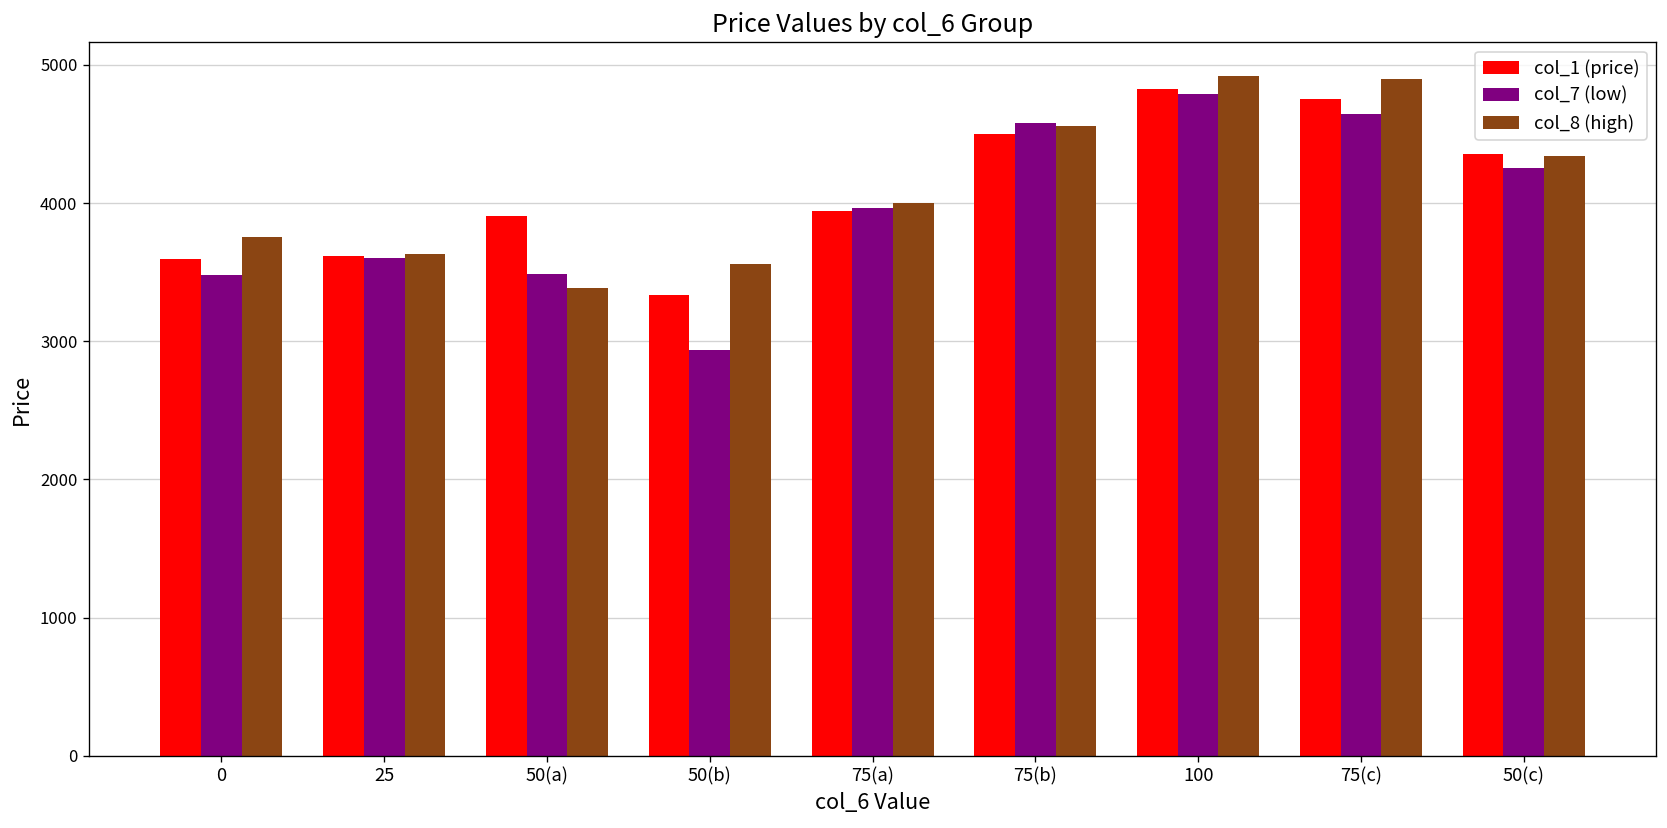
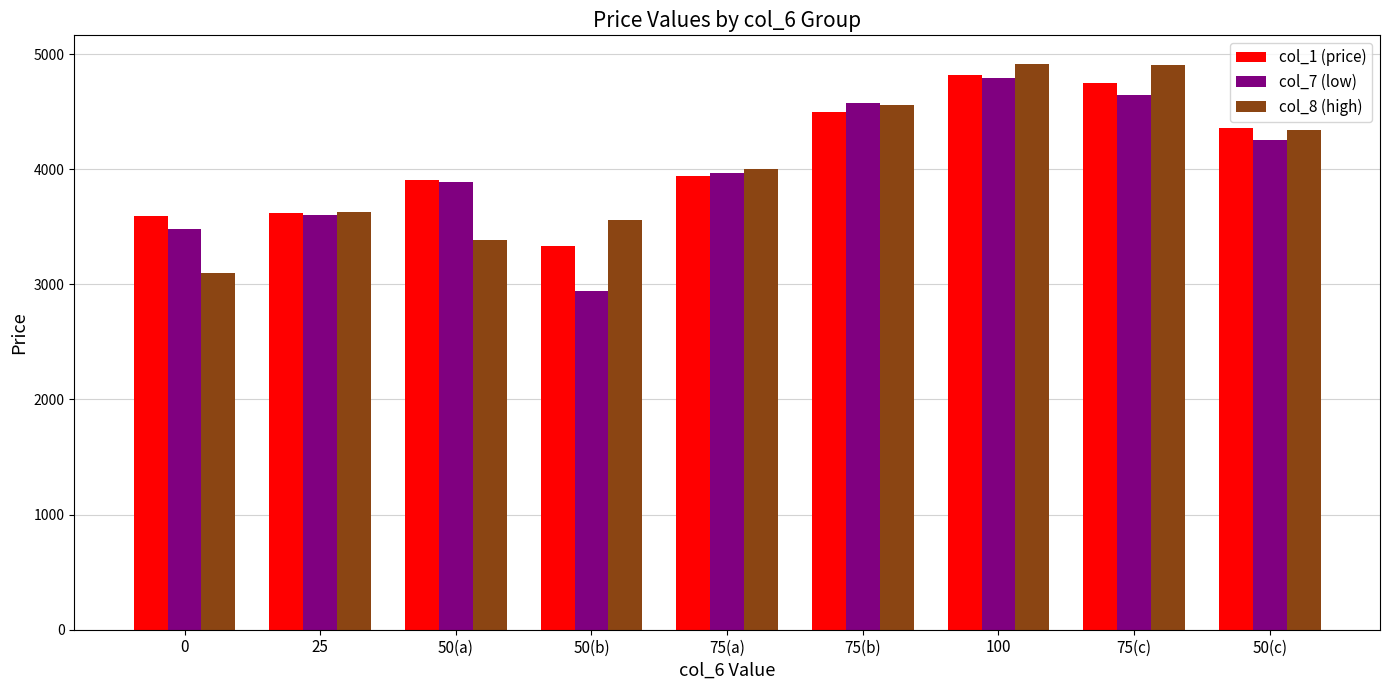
col_8 (high), 0: 3760 -> 3100
col_7 (low), 50(a): 3490 -> 3890
